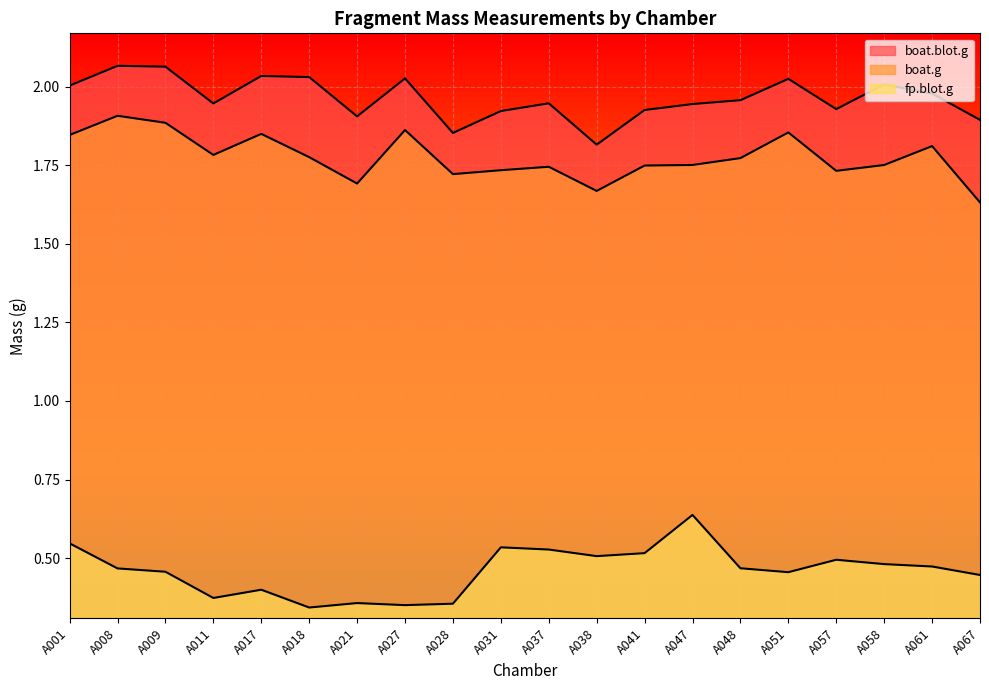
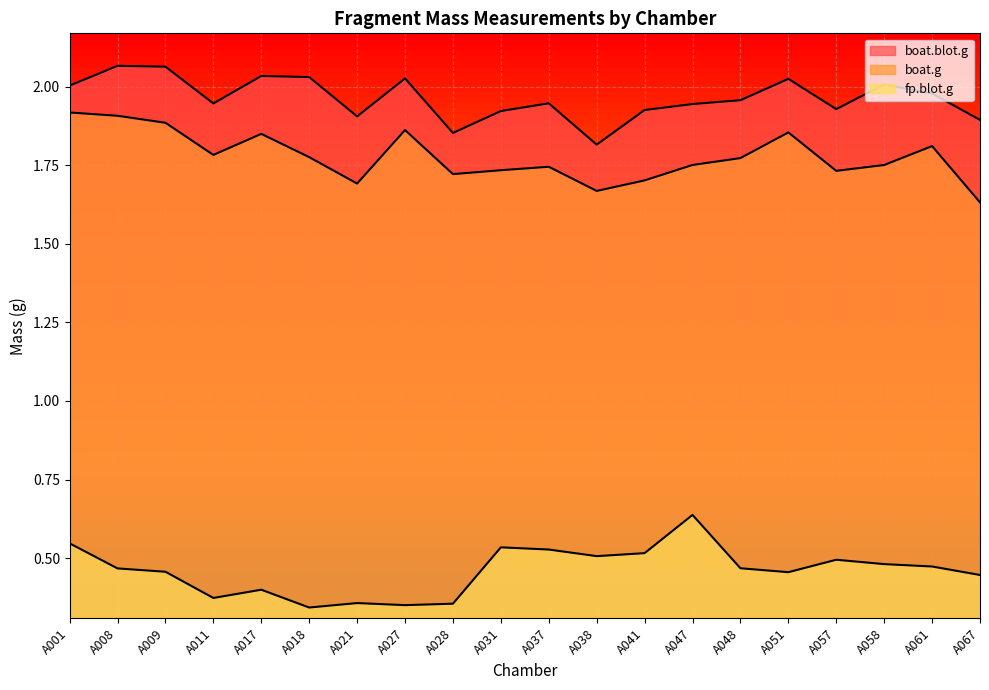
boat.g, A001: 1.85 -> 1.92
boat.g, A041: 1.75 -> 1.70
